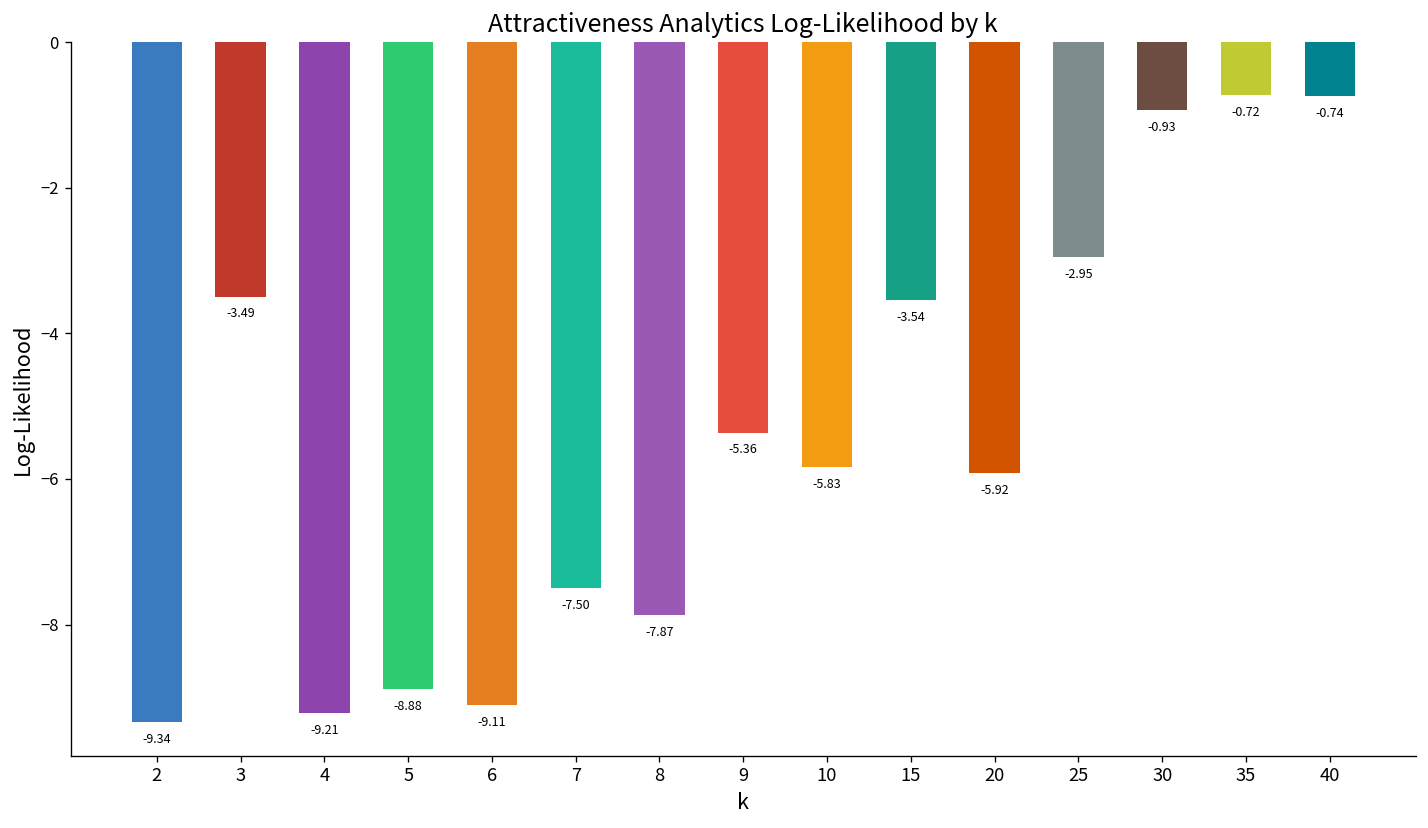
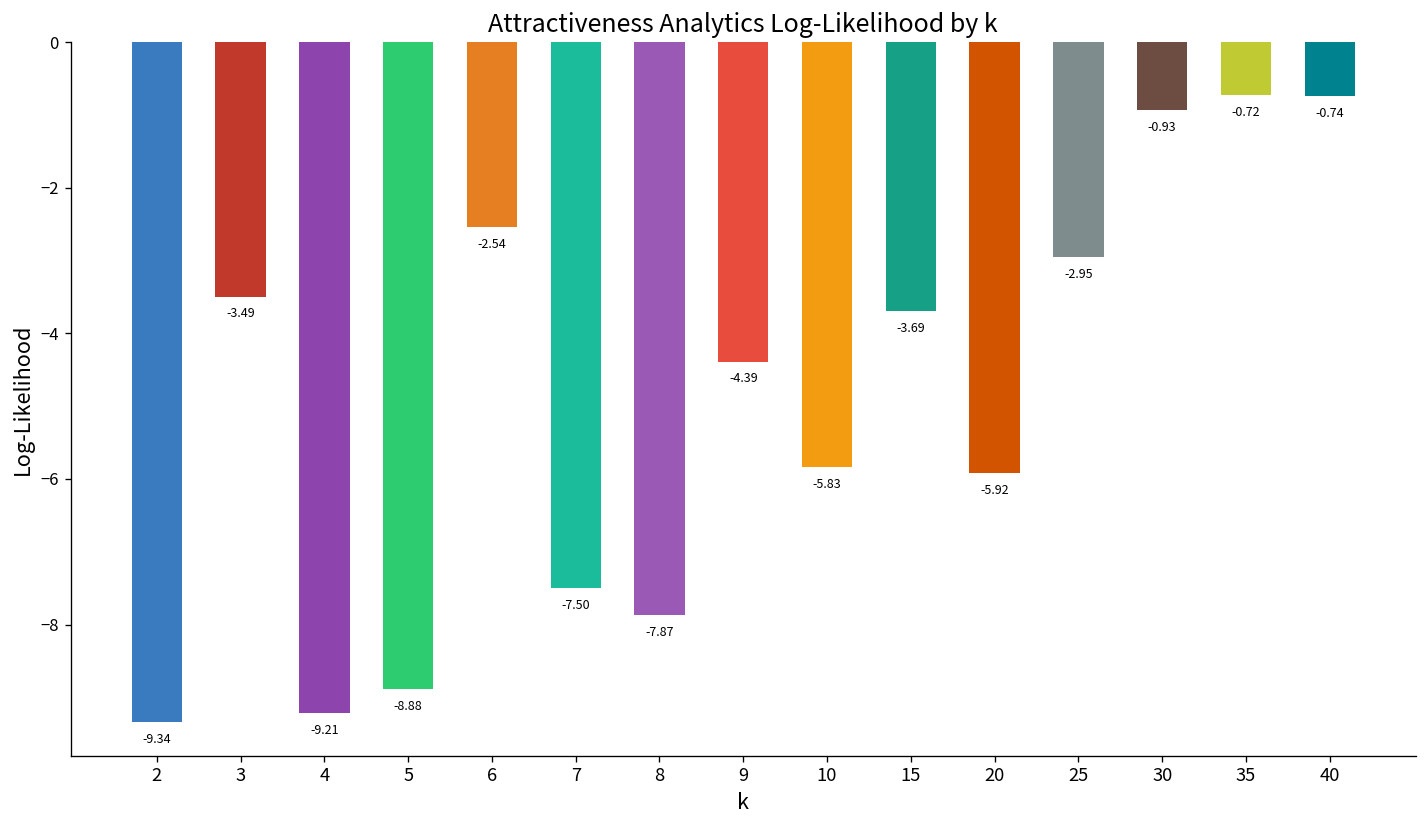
6: -9.11 -> -2.54
9: -5.36 -> -4.39
15: -3.54 -> -3.69
